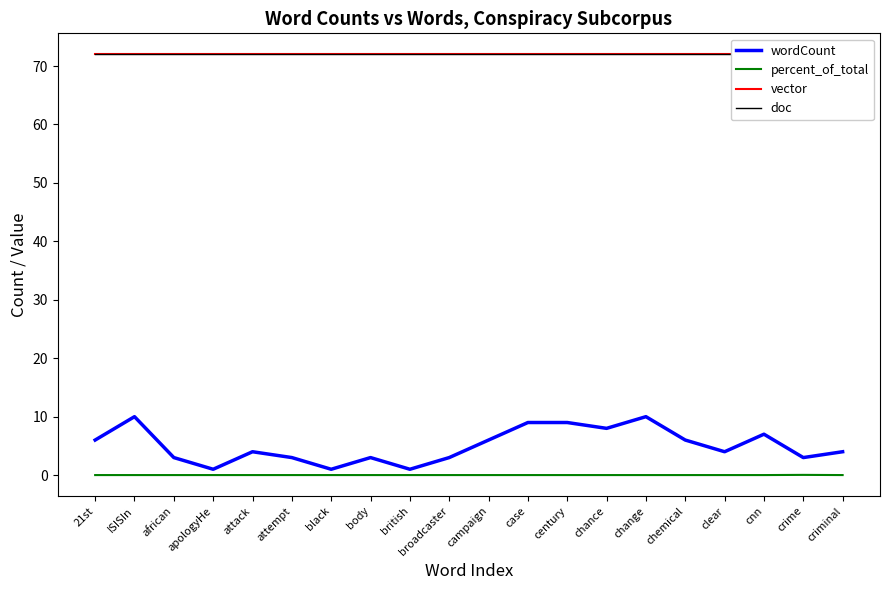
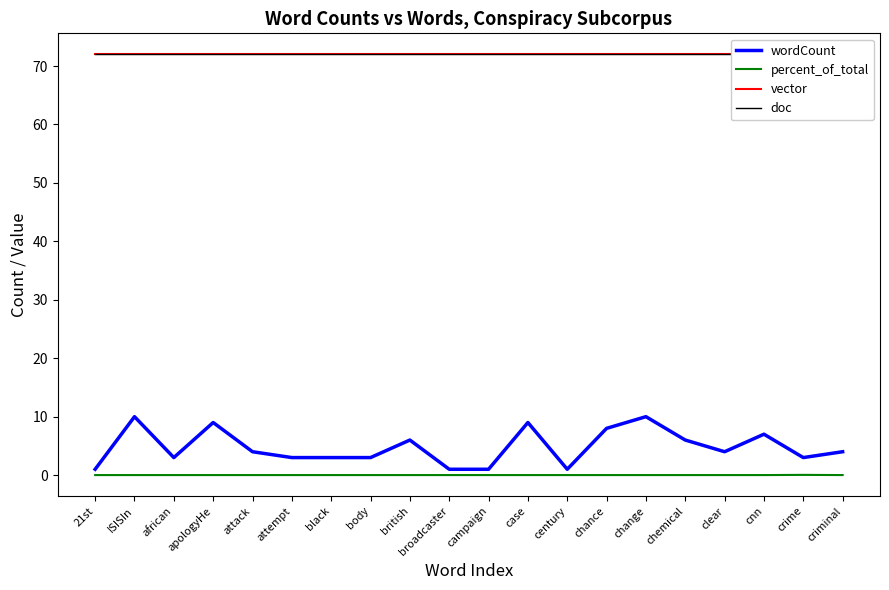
wordCount, 21st: 6 -> 1
wordCount, apologyHe: 1 -> 9
wordCount, black: 1 -> 3
wordCount, british: 1 -> 6
wordCount, broadcaster: 3 -> 1
wordCount, campaign: 6 -> 1
wordCount, century: 9 -> 1
